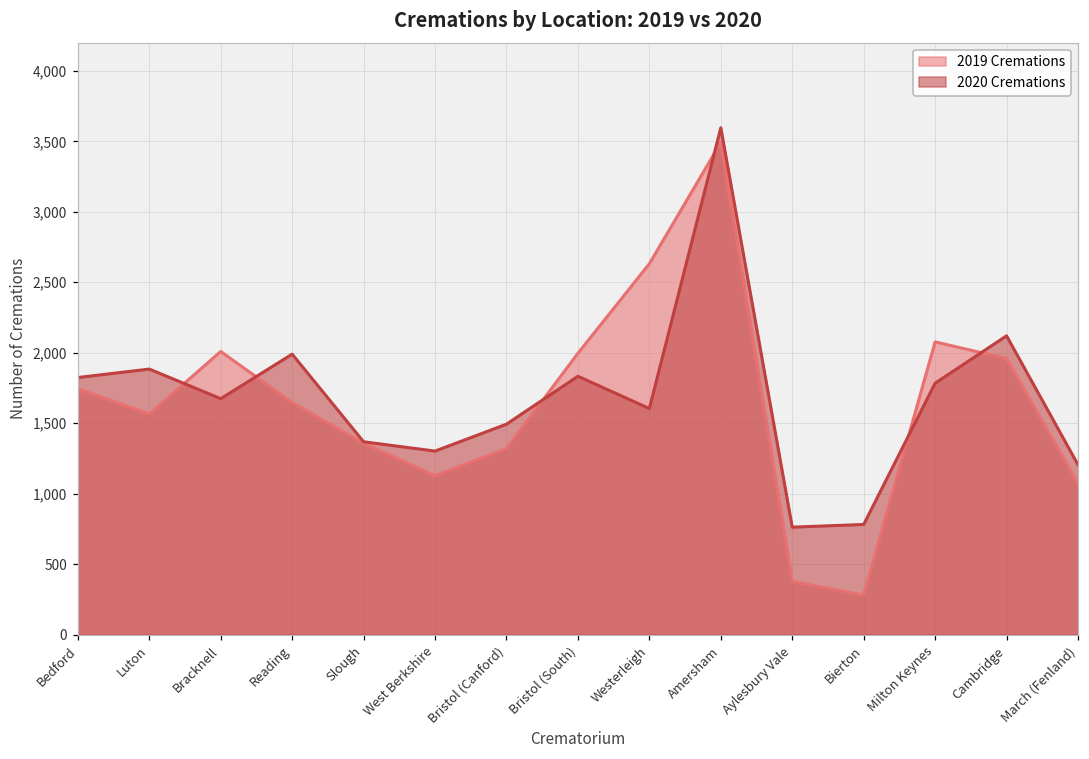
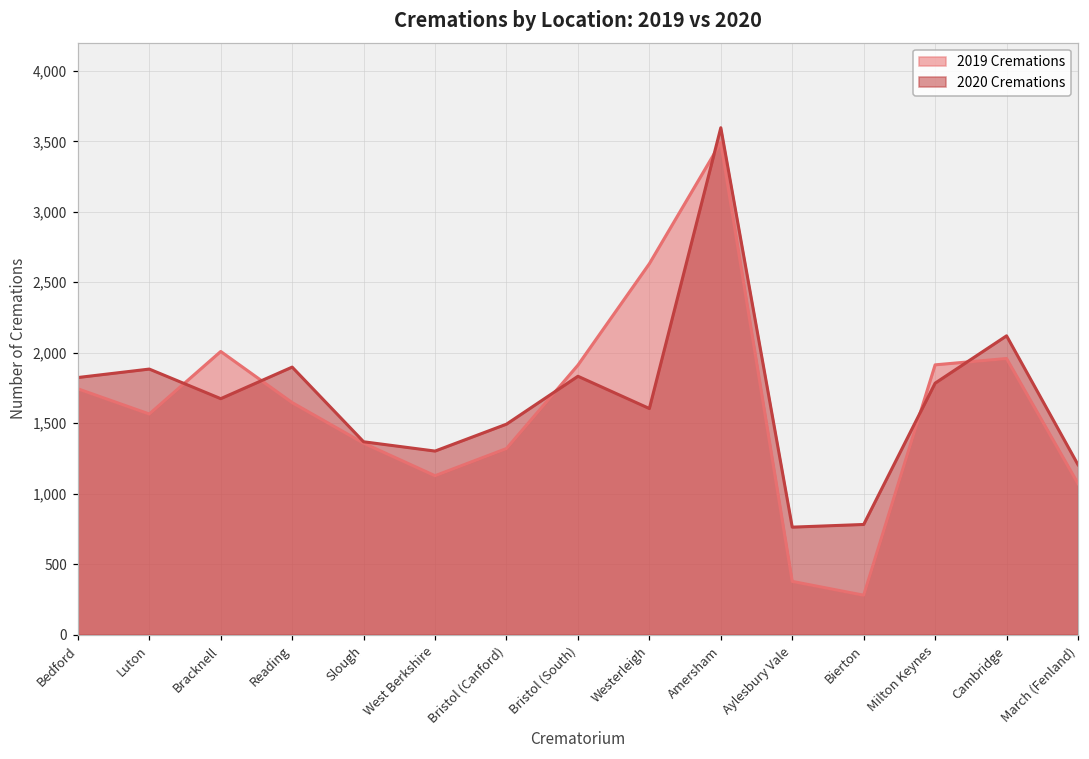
2020 Cremations, Reading: 1,990 -> 1,900
2019 Cremations, Bristol (South): 2,000 -> 1,910
2019 Cremations, Milton Keynes: 2,080 -> 1,910
